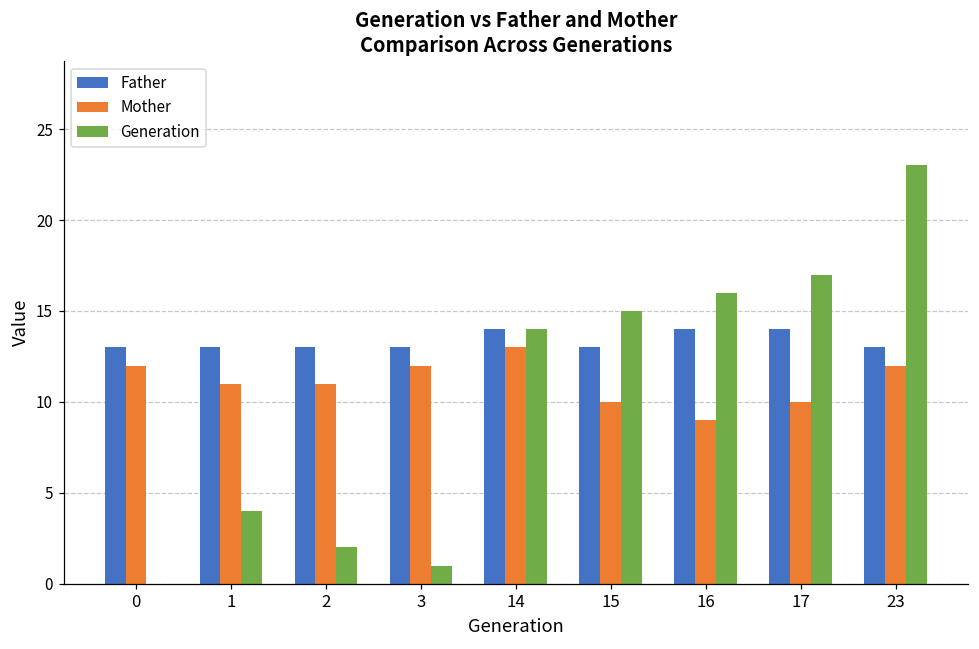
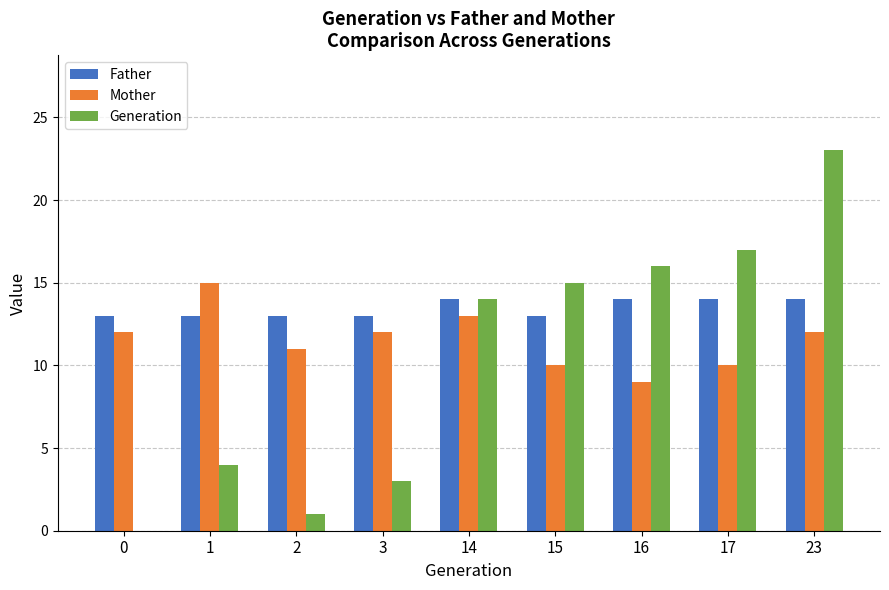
Mother, 1: 11 -> 15
Generation, 2: 2 -> 1
Generation, 3: 1 -> 3
Father, 23: 13 -> 14
